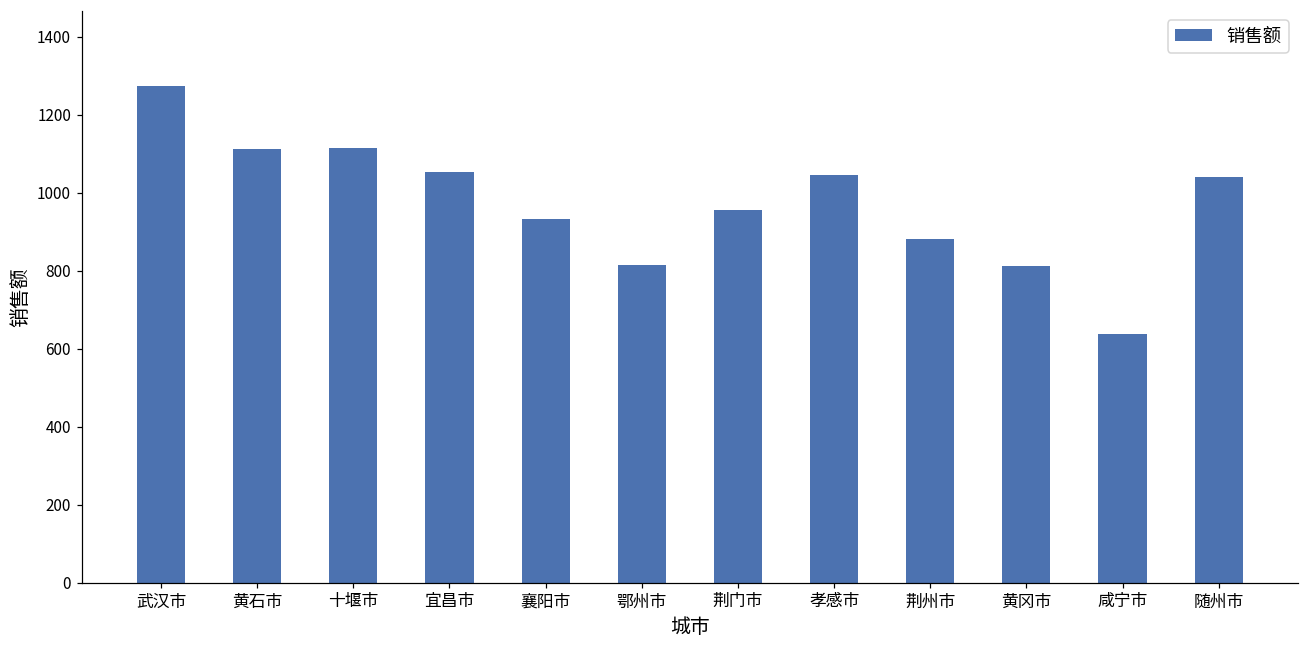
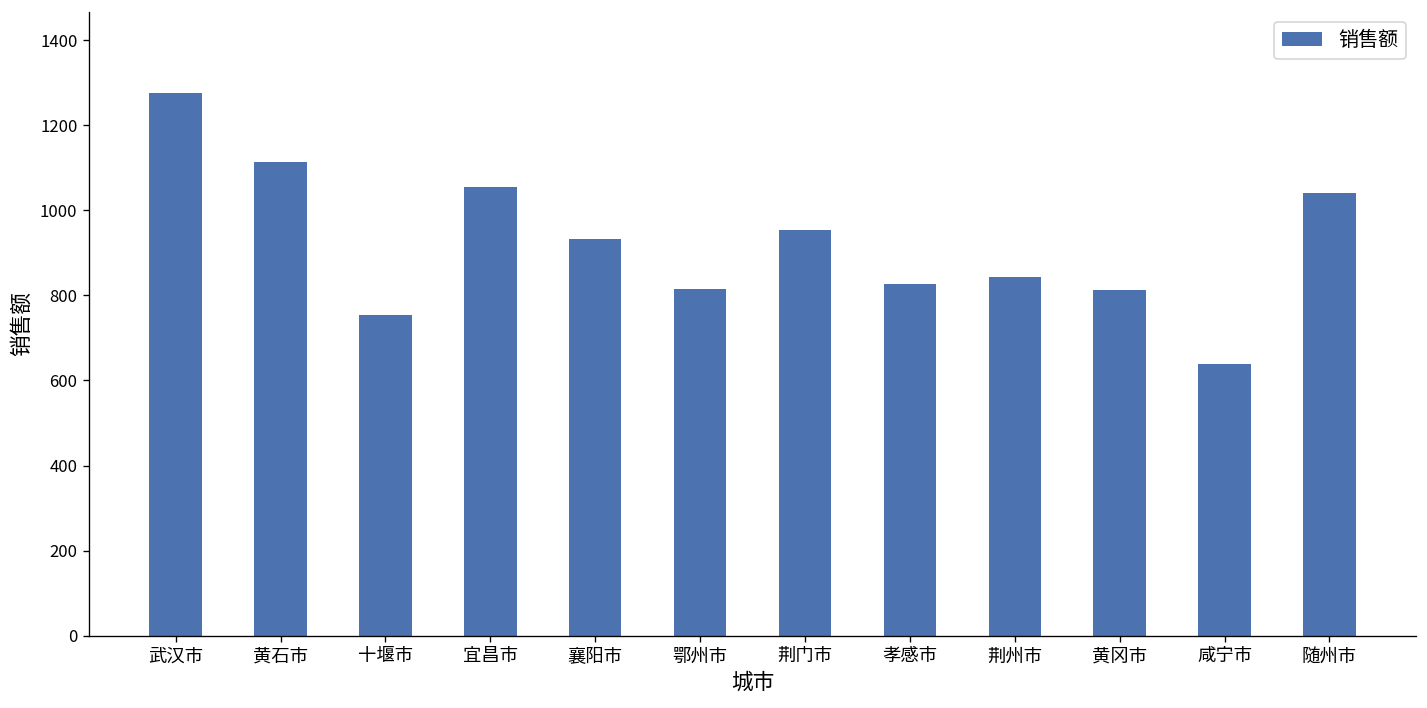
十堰市: 1120 -> 750
孝感市: 1050 -> 830
荆州市: 880 -> 840
